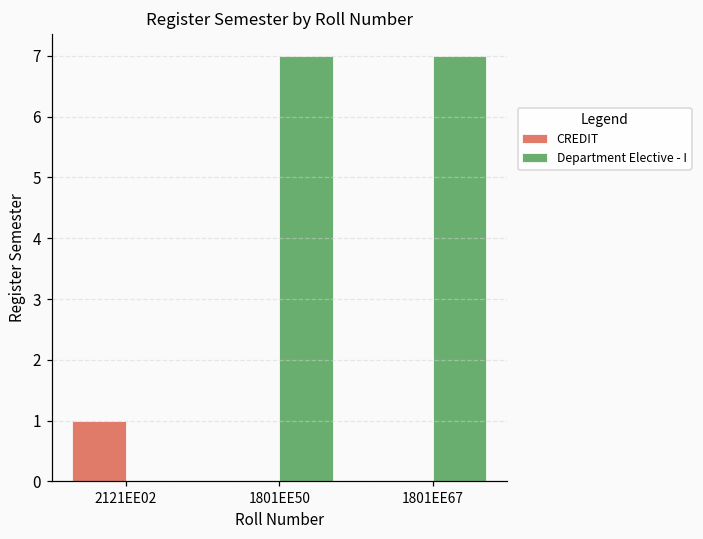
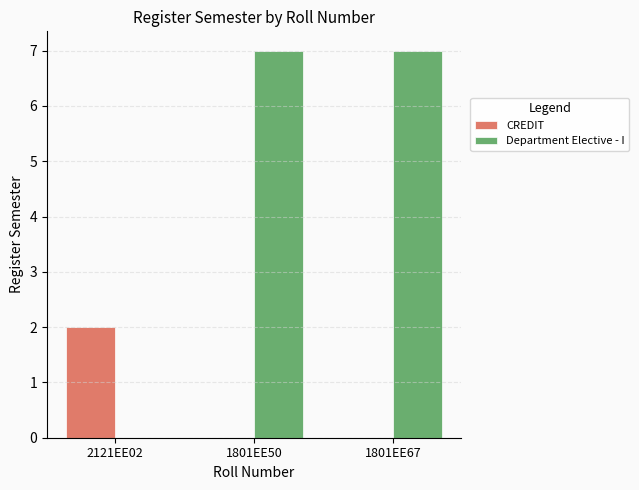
CREDIT, 2121EE02: 1 -> 2
